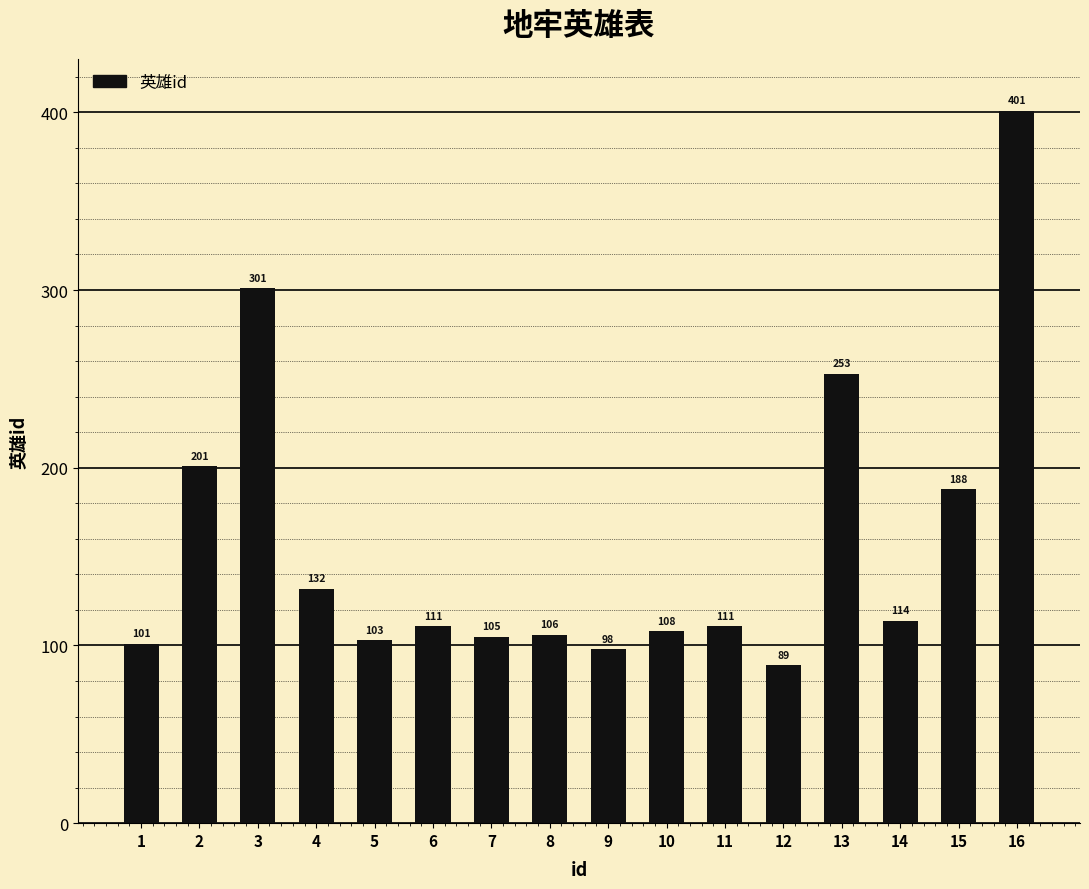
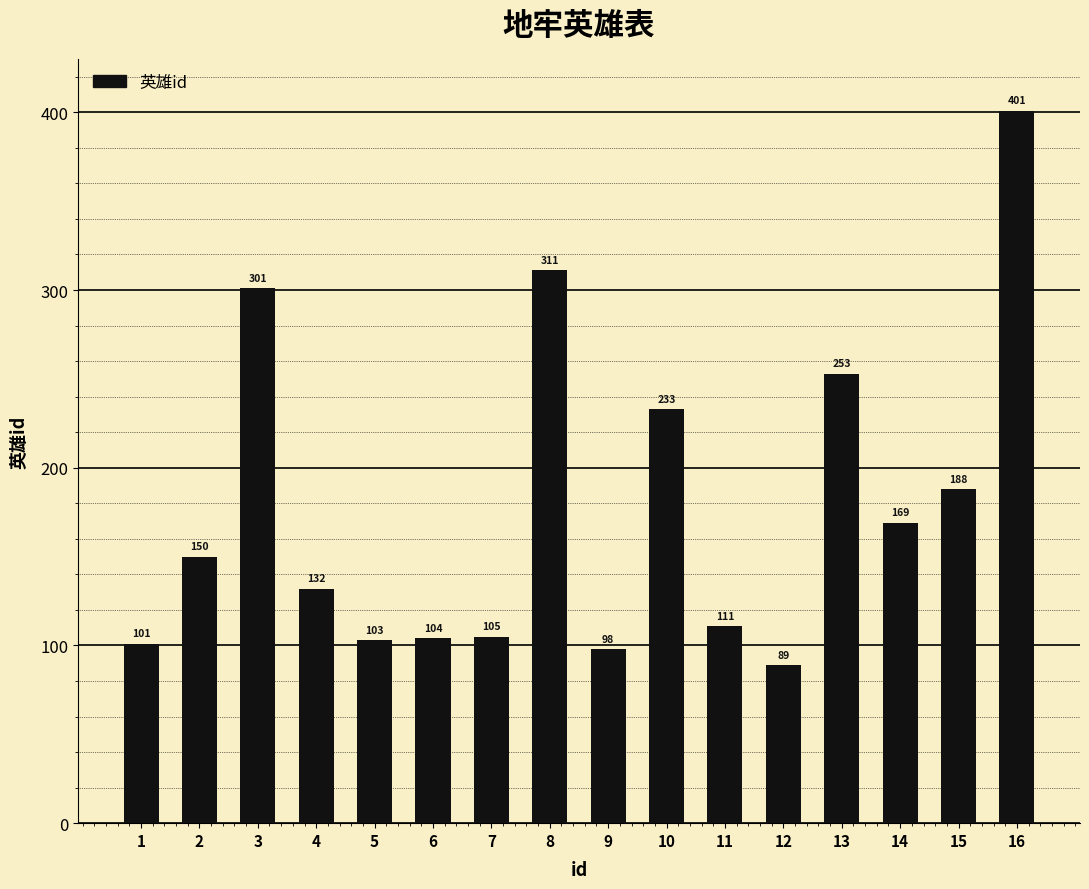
2: 201 -> 150
6: 111 -> 104
8: 106 -> 311
10: 108 -> 233
14: 114 -> 169
